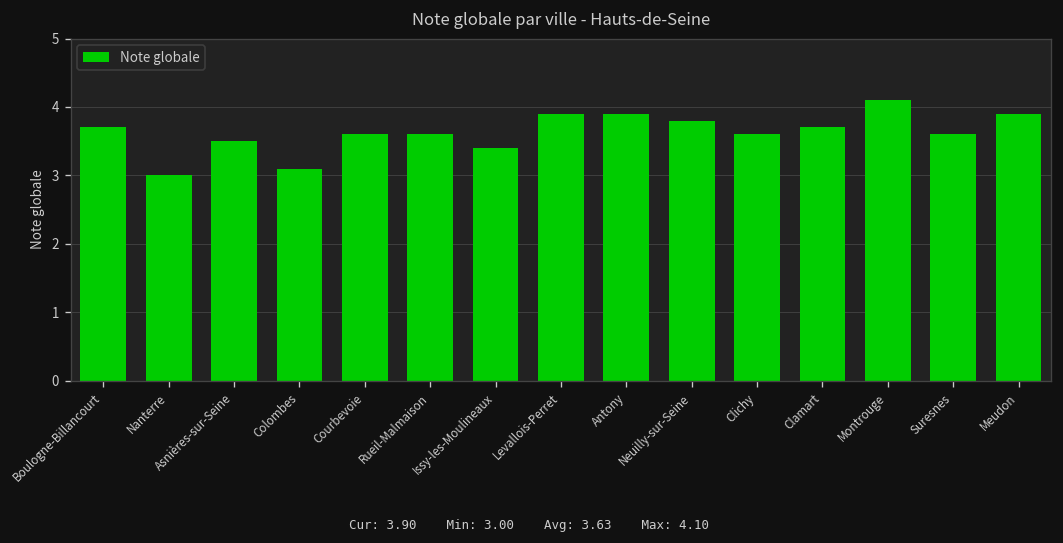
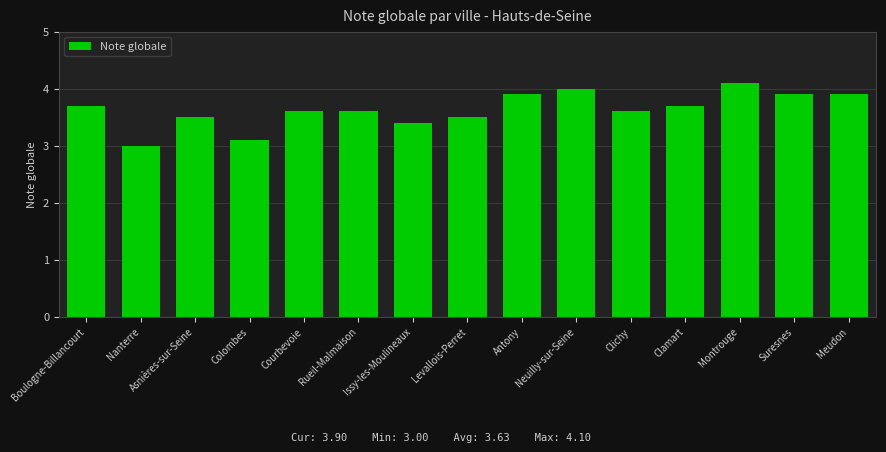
Levallois-Perret: 3.9 -> 3.5
Neuilly-sur-Seine: 3.8 -> 4.0
Suresnes: 3.6 -> 3.9
